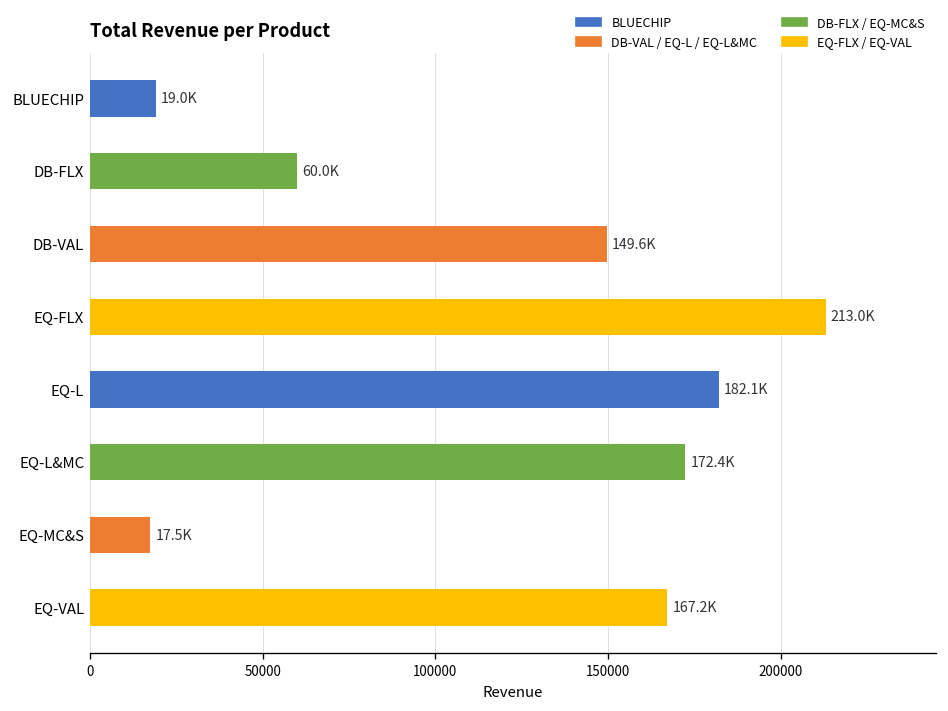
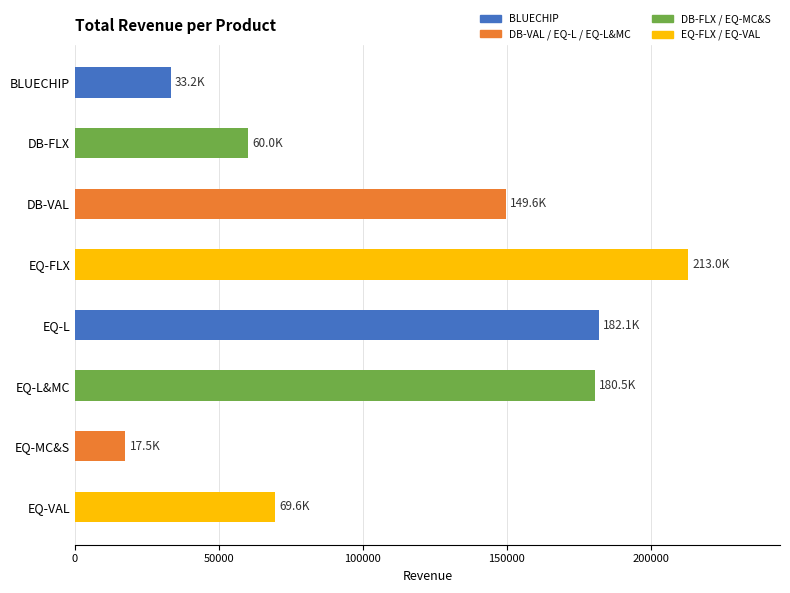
BLUECHIP: 19.0K -> 33.2K
EQ-L&MC: 172.4K -> 180.5K
EQ-VAL: 167.2K -> 69.6K
